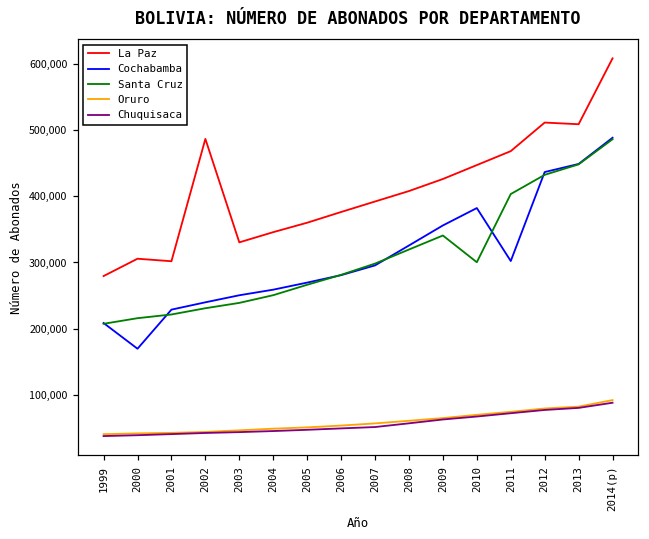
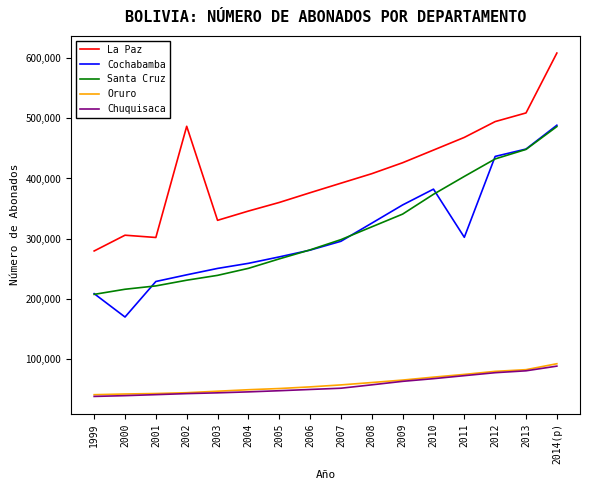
Santa Cruz, 2010: 300,000 -> 370,000
La Paz, 2012: 510,000 -> 490,000
